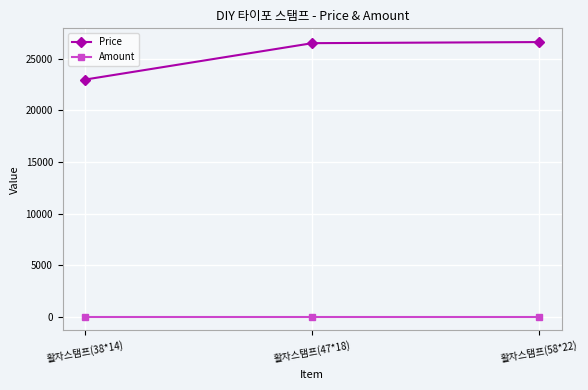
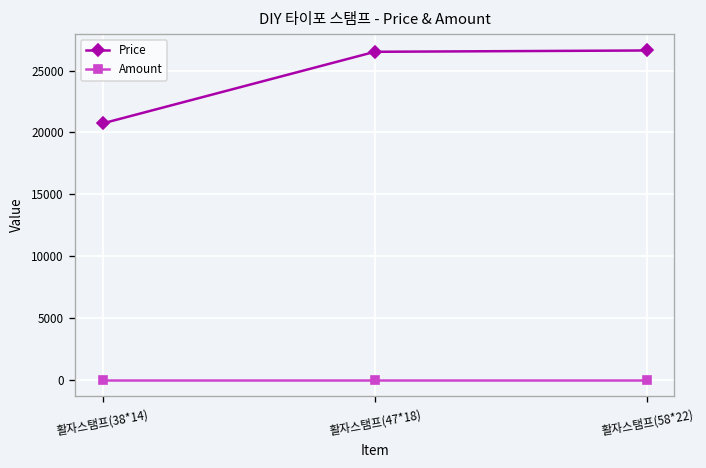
Price, 활자스탬프(38*14): 23000 -> 20700
